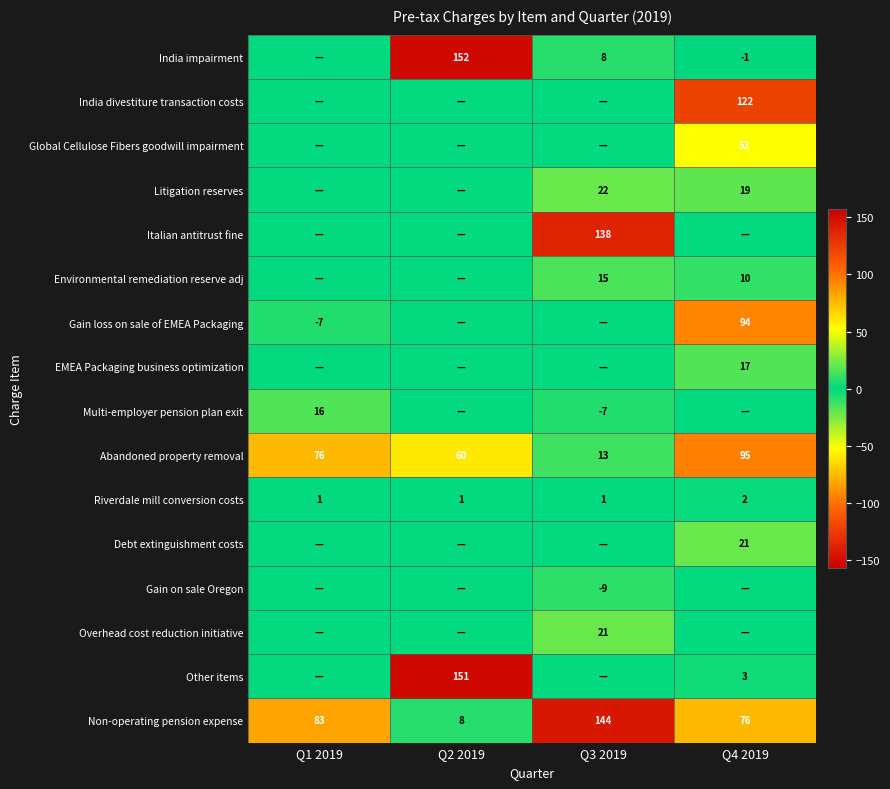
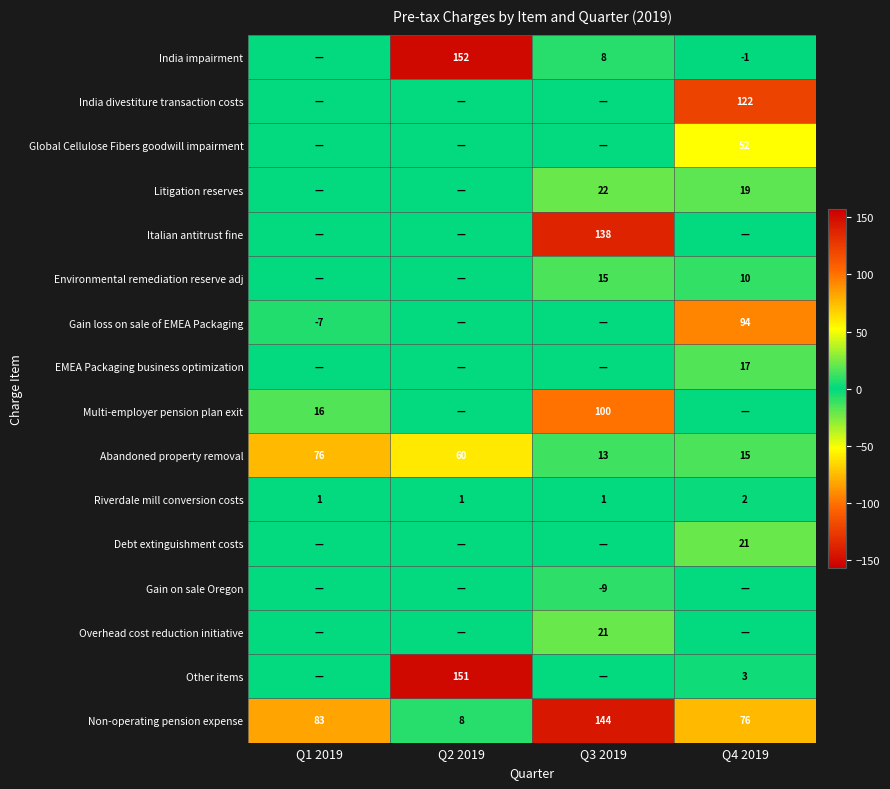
Multi-employer pension plan exit, Q3 2019: -7 -> 100
Abandoned property removal, Q4 2019: 95 -> 15
